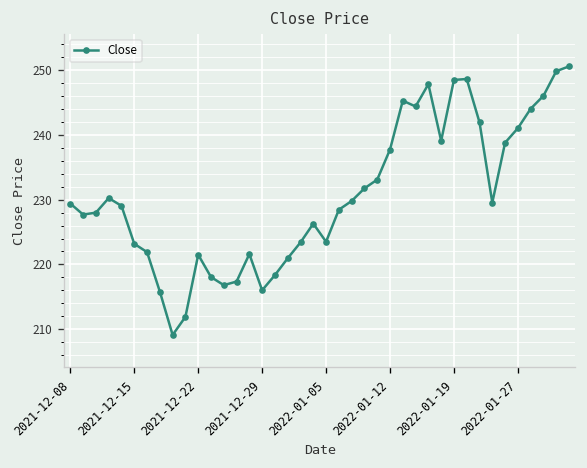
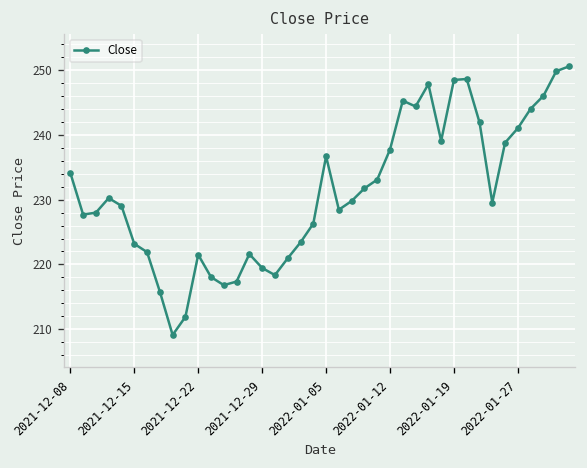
2021-12-08: 229 -> 234
2021-12-29: 216 -> 219
2022-01-05: 224 -> 237
